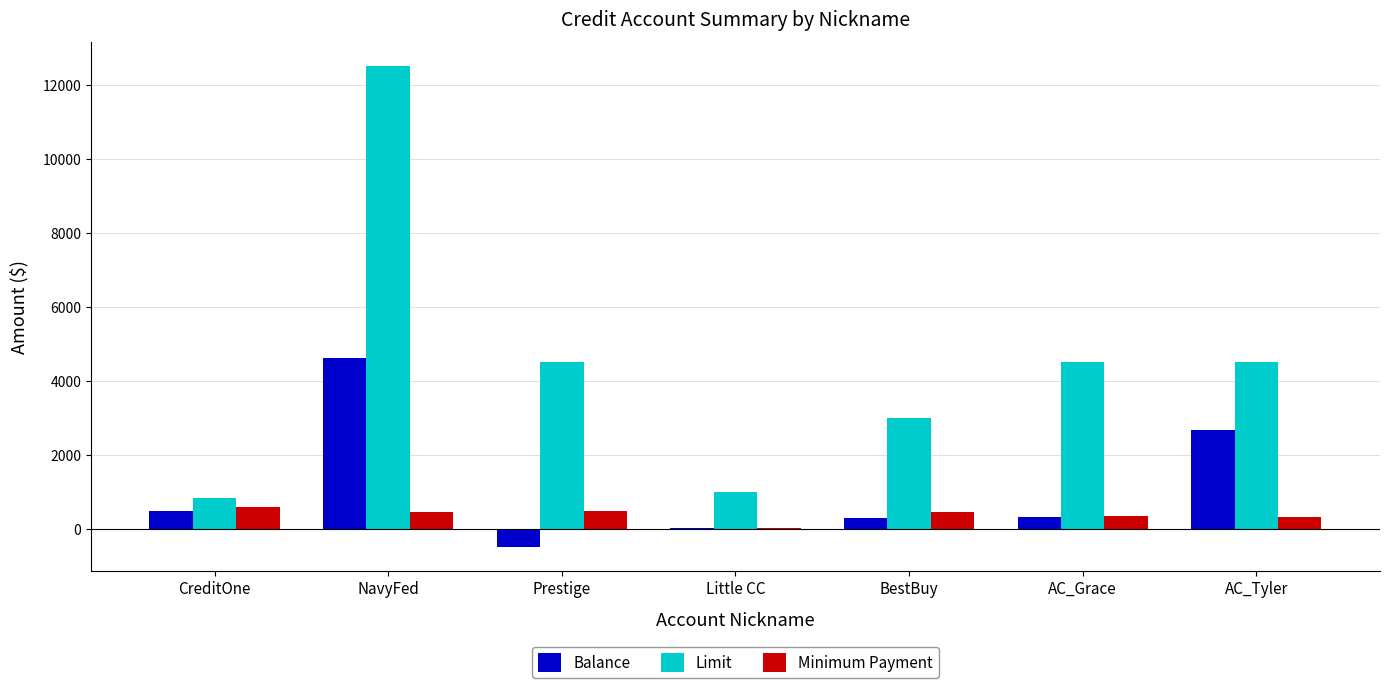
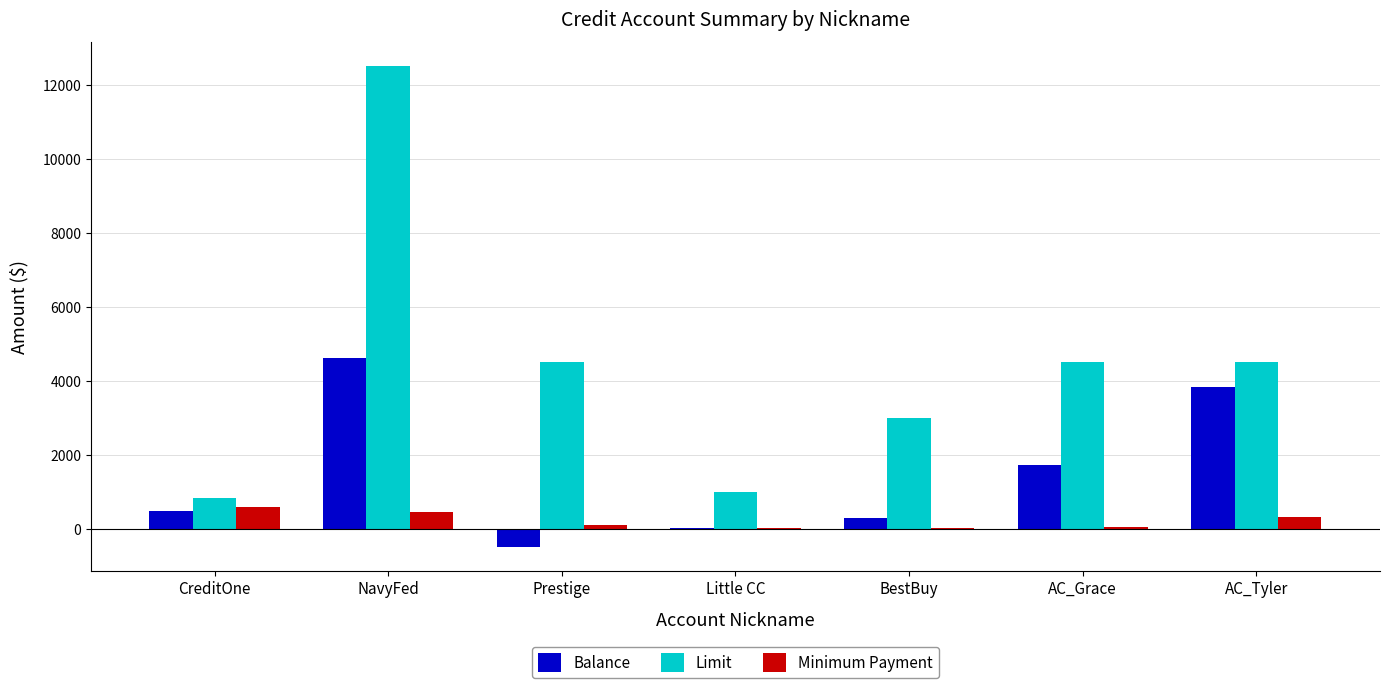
Minimum Payment, Prestige: 500 -> 100
Minimum Payment, BestBuy: 500 -> 0
Balance, AC_Grace: 300 -> 1700
Minimum Payment, AC_Grace: 400 -> 100
Balance, AC_Tyler: 2700 -> 3800
